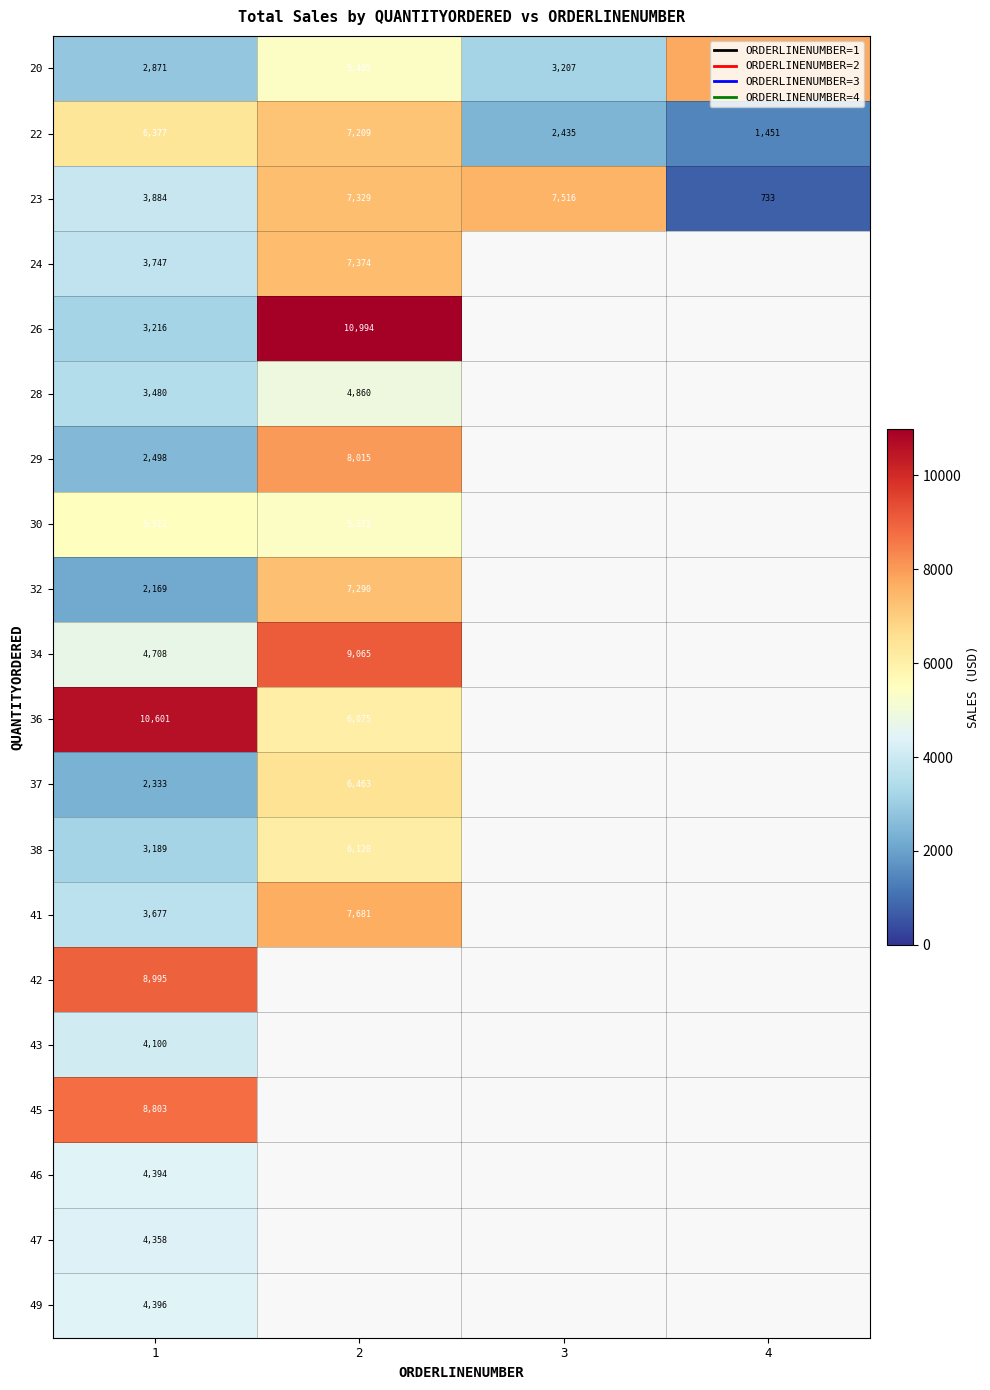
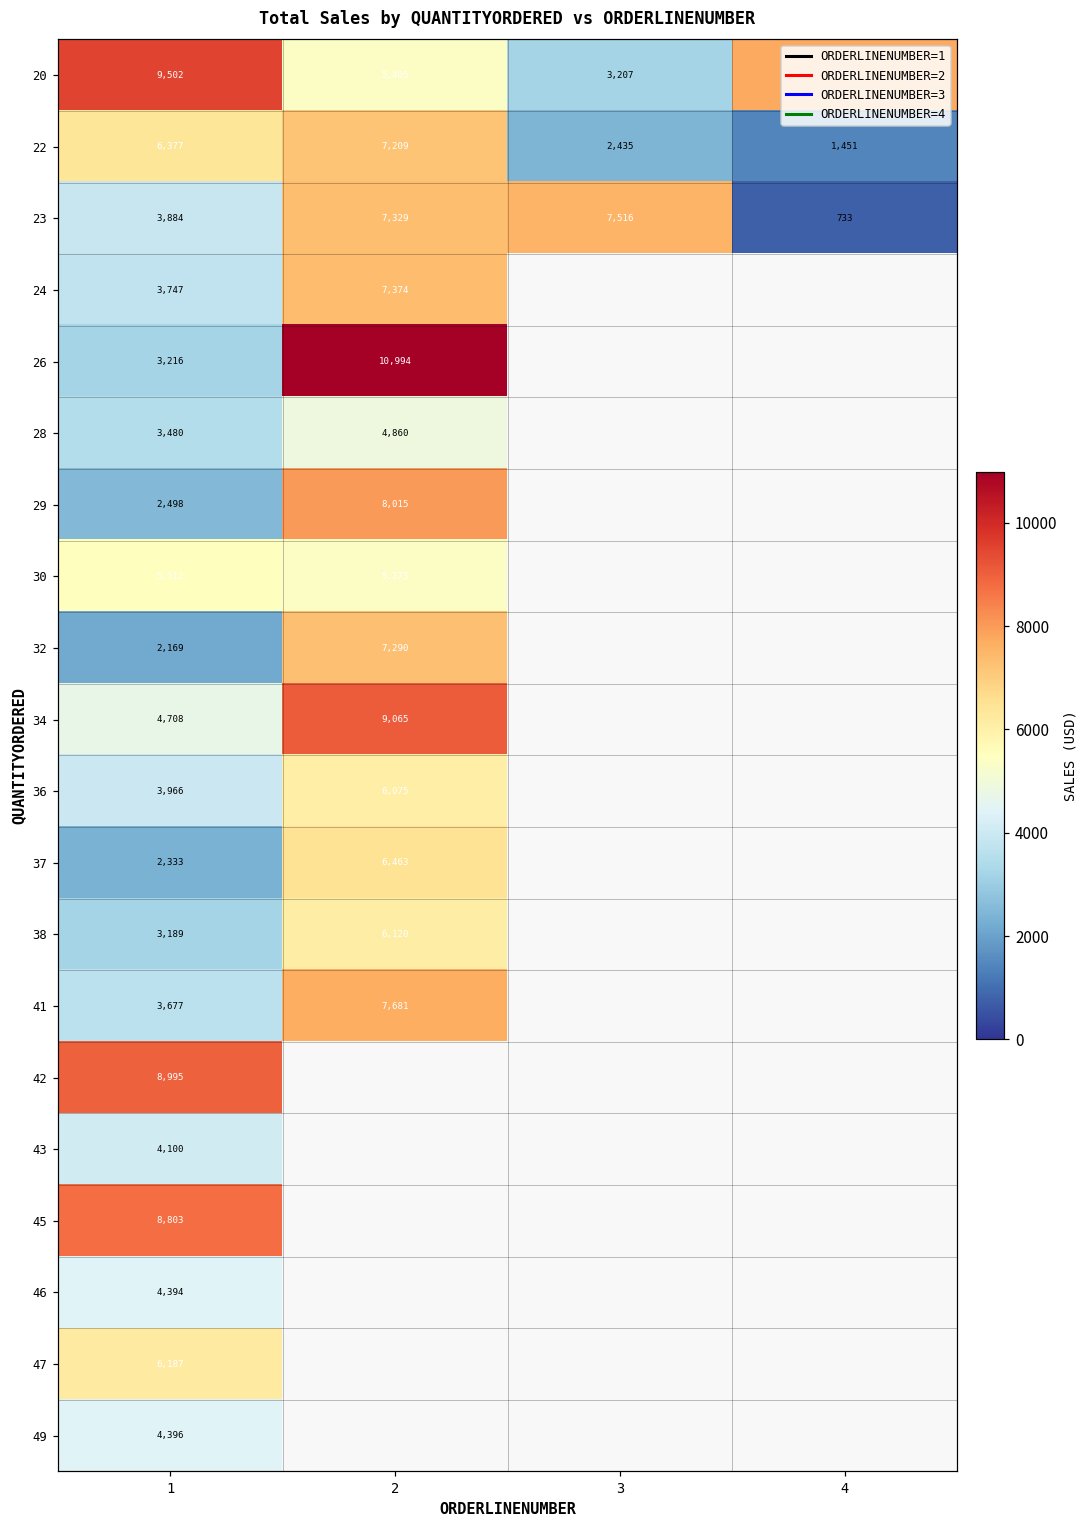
20, 1: 2,871 -> 9,502
36, 1: 10,601 -> 3,966
47, 1: 4,358 -> 6,187
